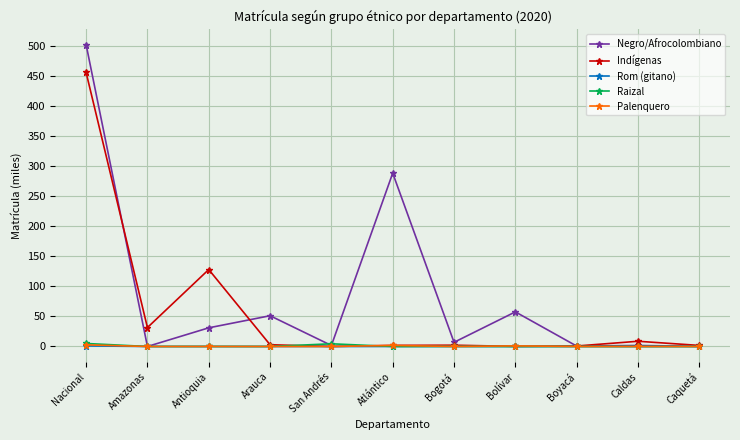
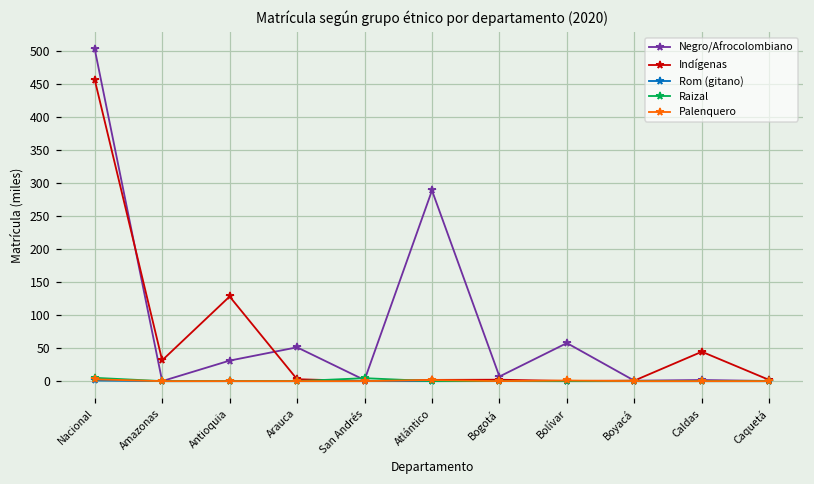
Indígenas, Caldas: 10 -> 40
